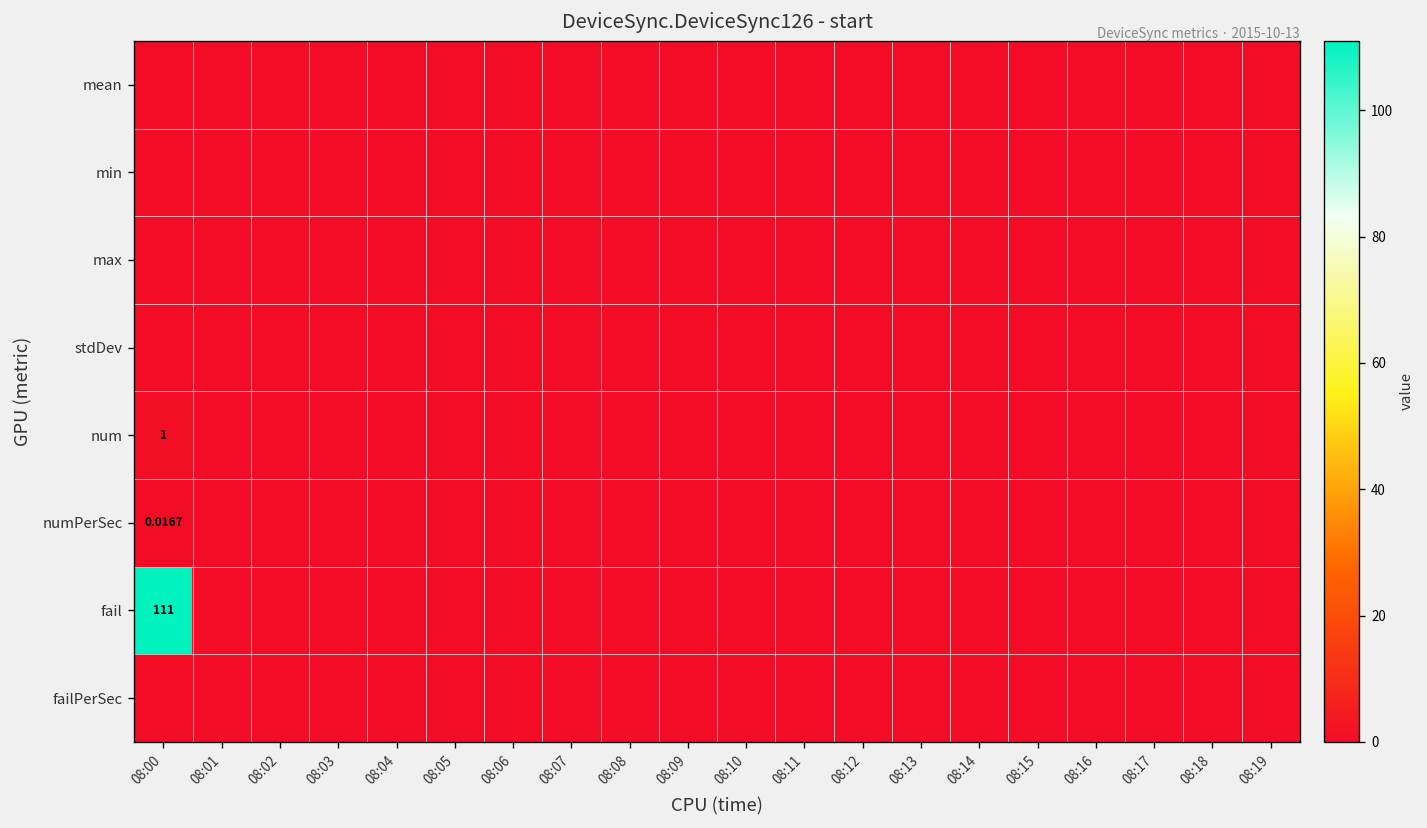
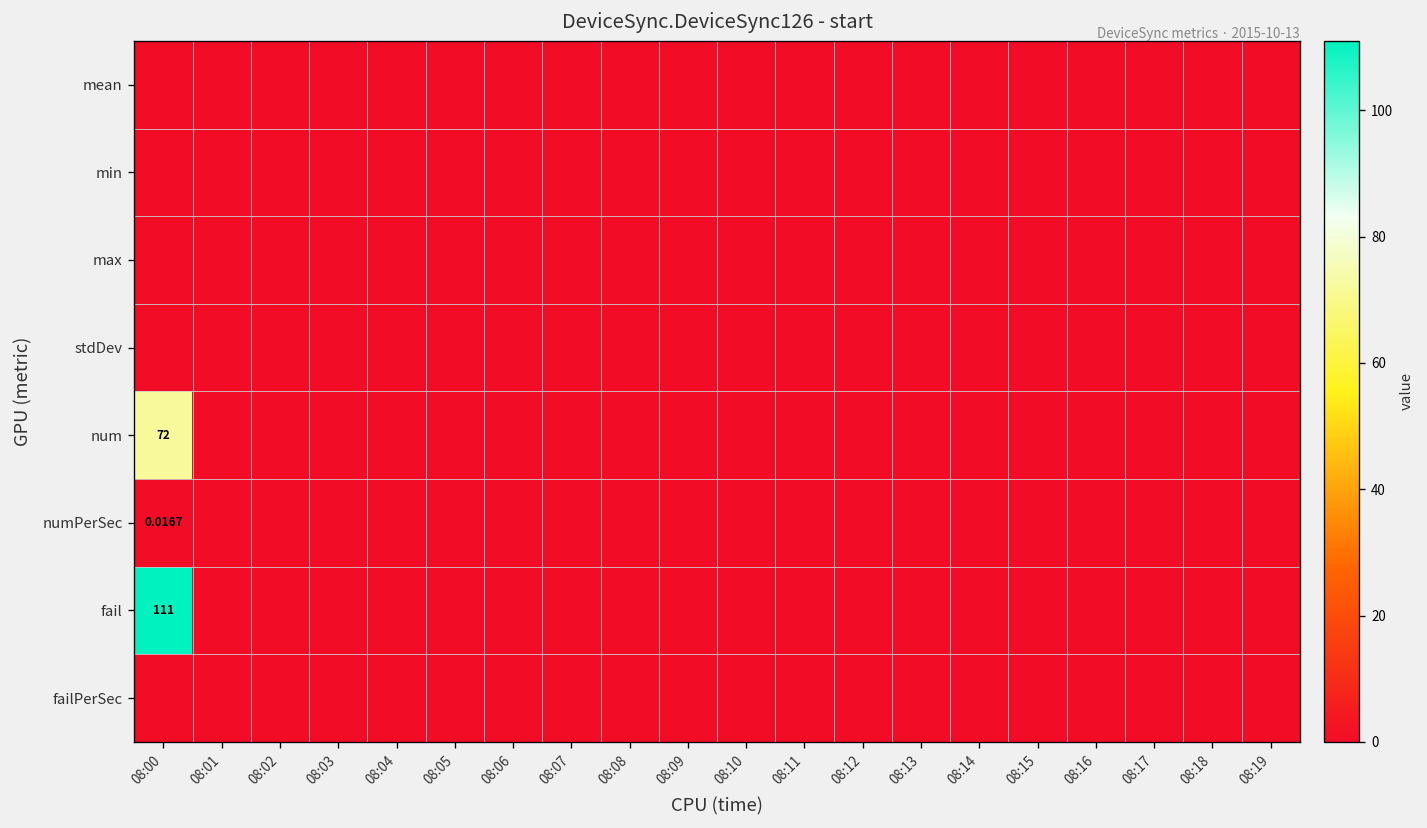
num, 08:00: 1 -> 72
